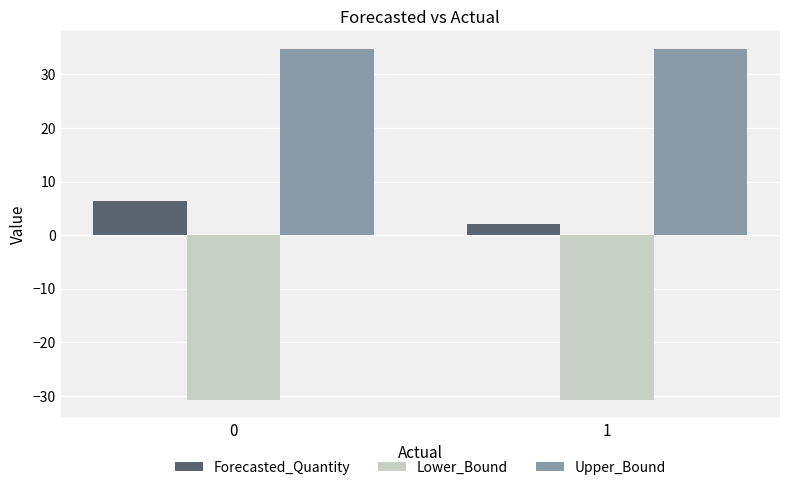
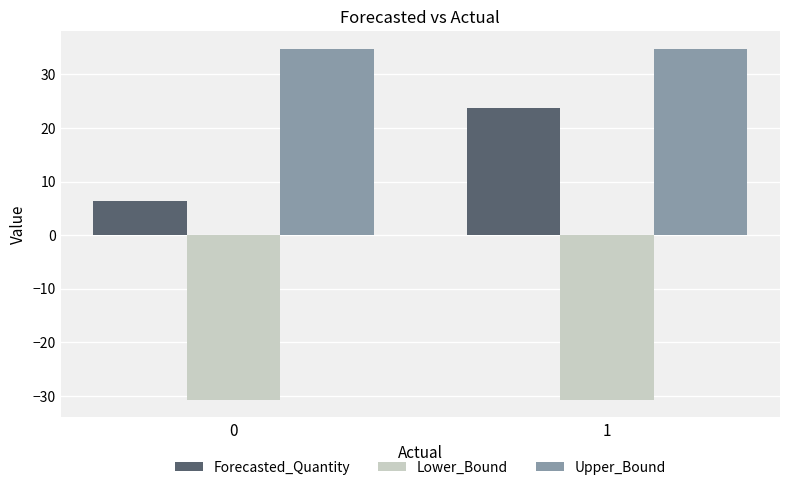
Forecasted_Quantity, 1: 2 -> 24
